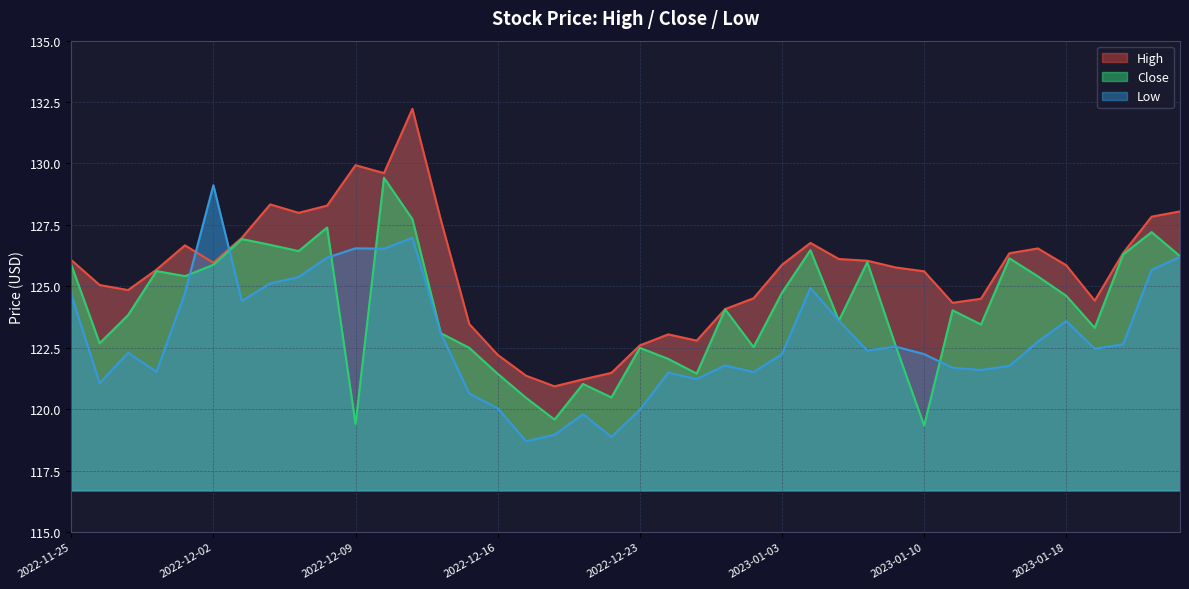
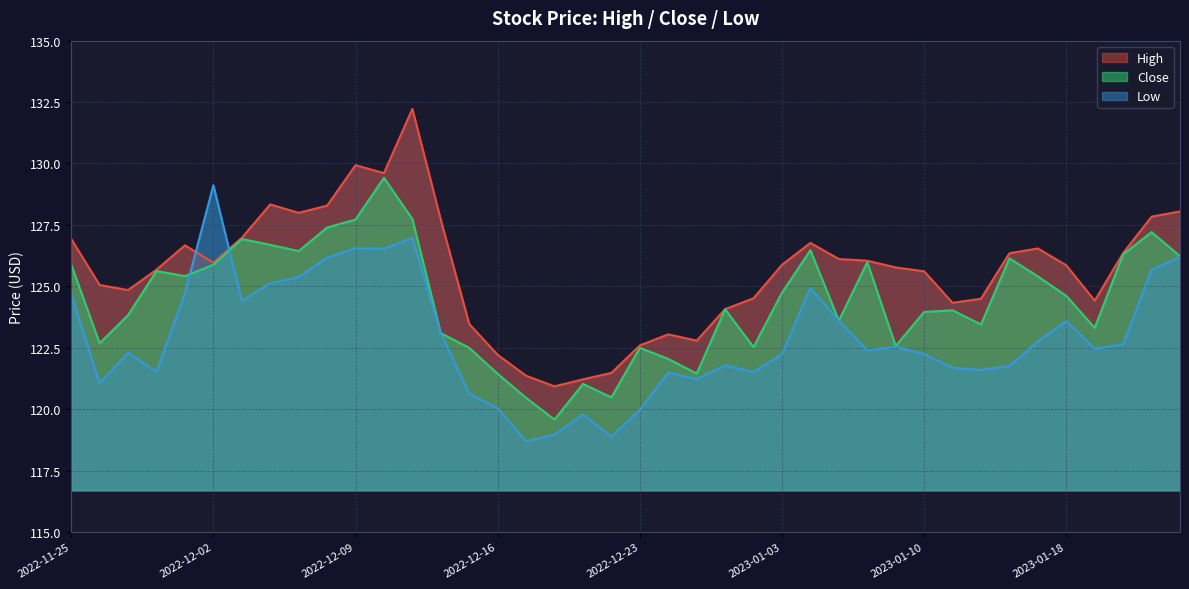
High, 2022-11-25: 126.1 -> 126.9
Close, 2022-12-09: 119.4 -> 127.7
Close, 2023-01-10: 119.3 -> 124.0
